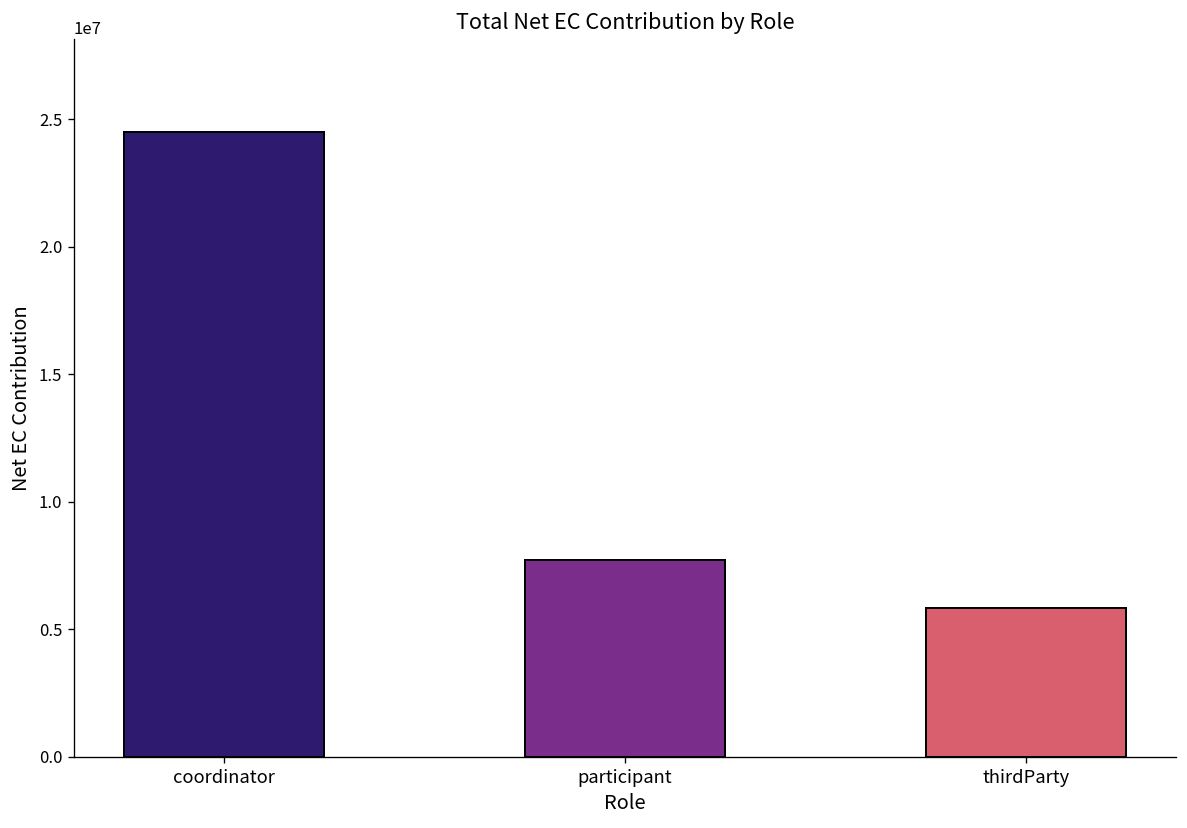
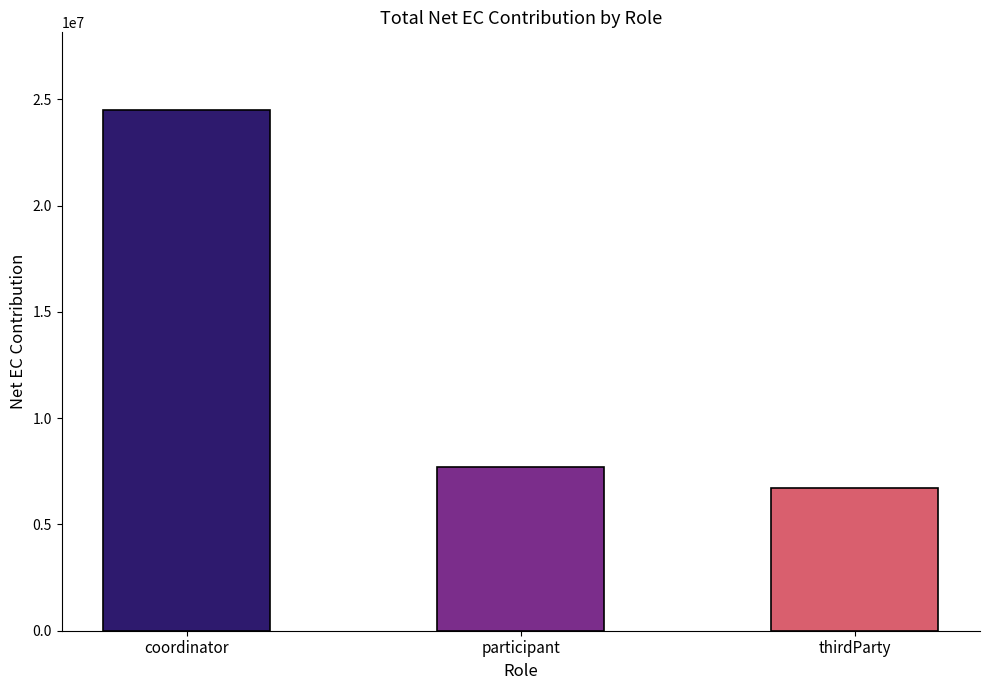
thirdParty: 5800000 -> 6700000
